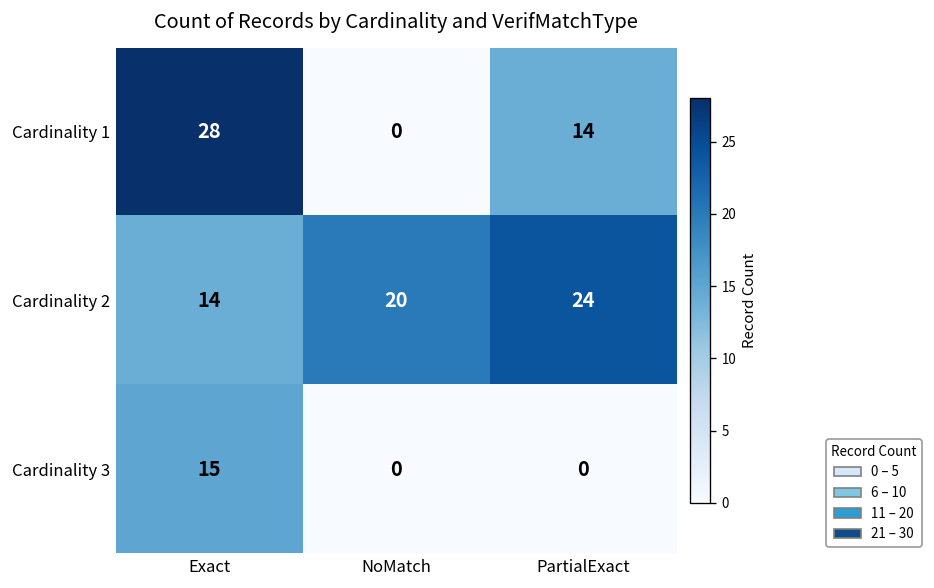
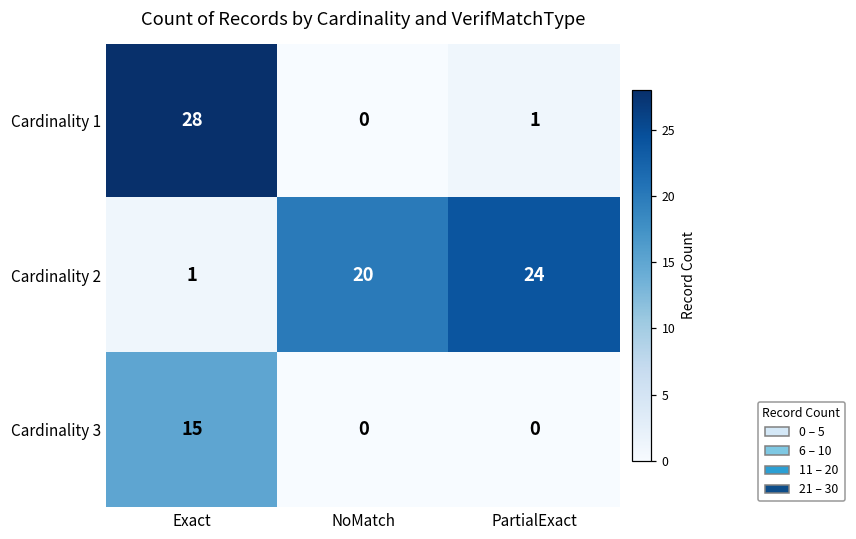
Cardinality 1, PartialExact: 14 -> 1
Cardinality 2, Exact: 14 -> 1
